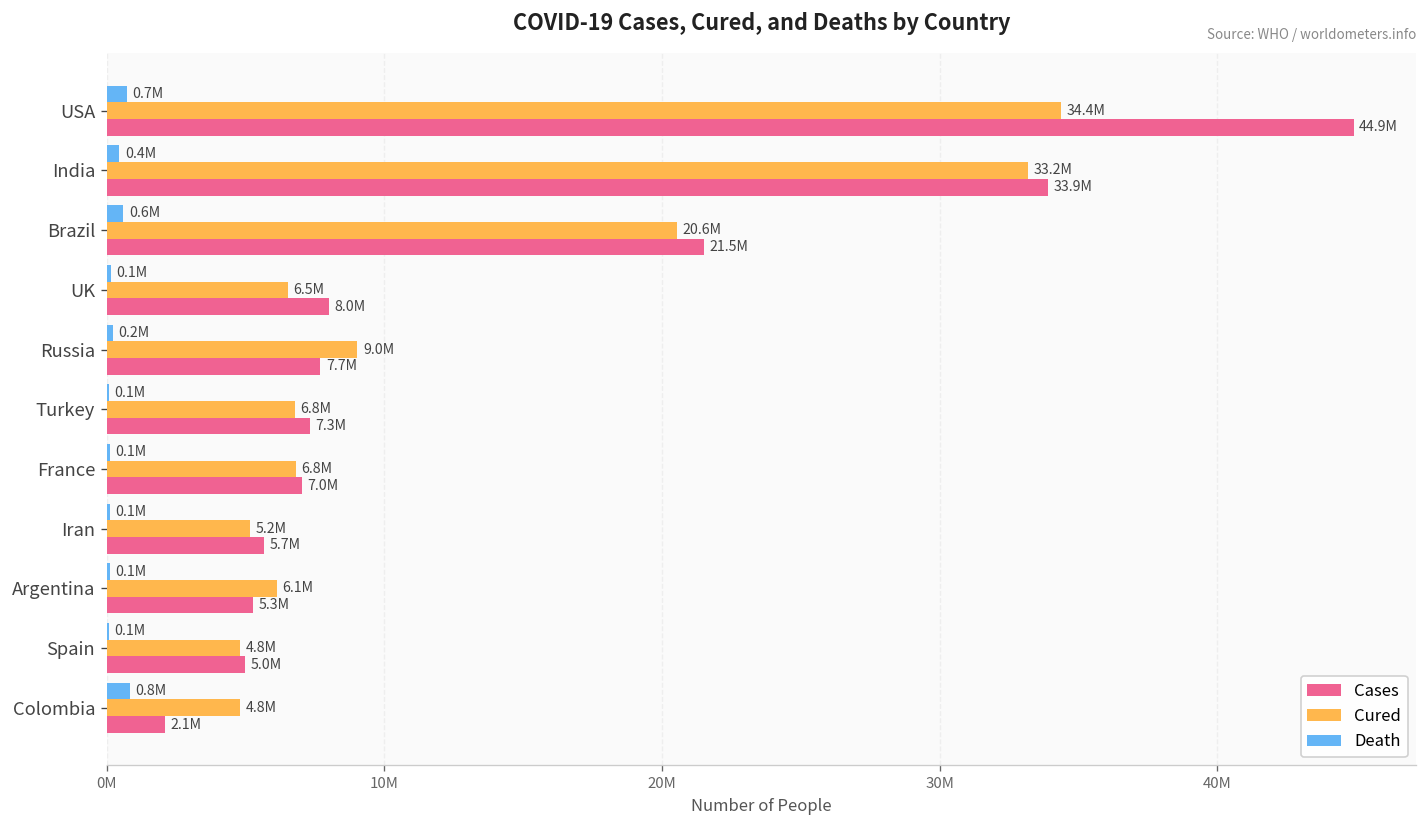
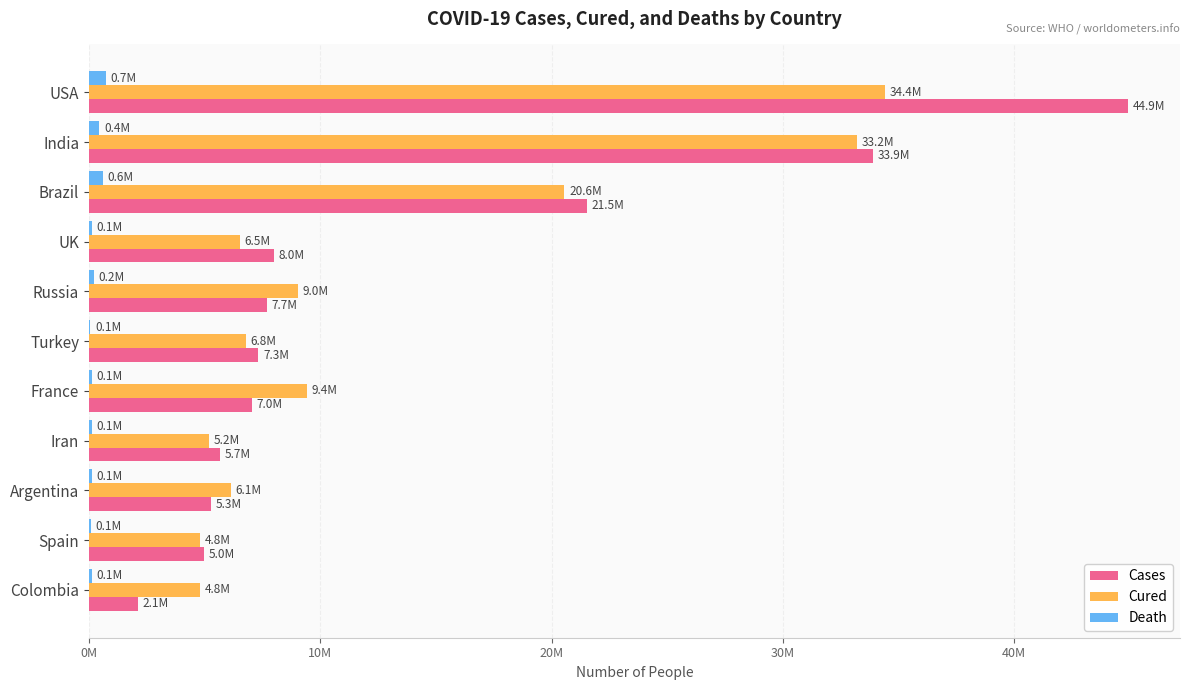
Cured, France: 6.8M -> 9.4M
Death, Colombia: 0.8M -> 0.1M
